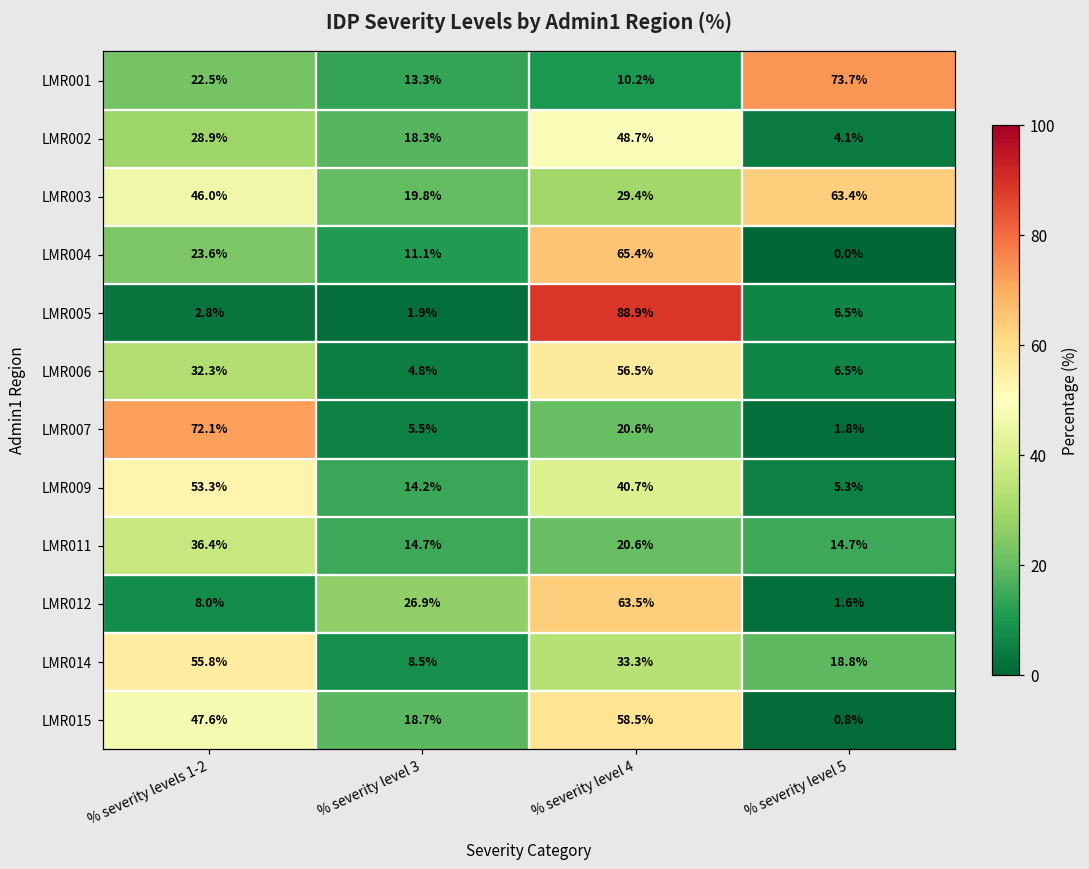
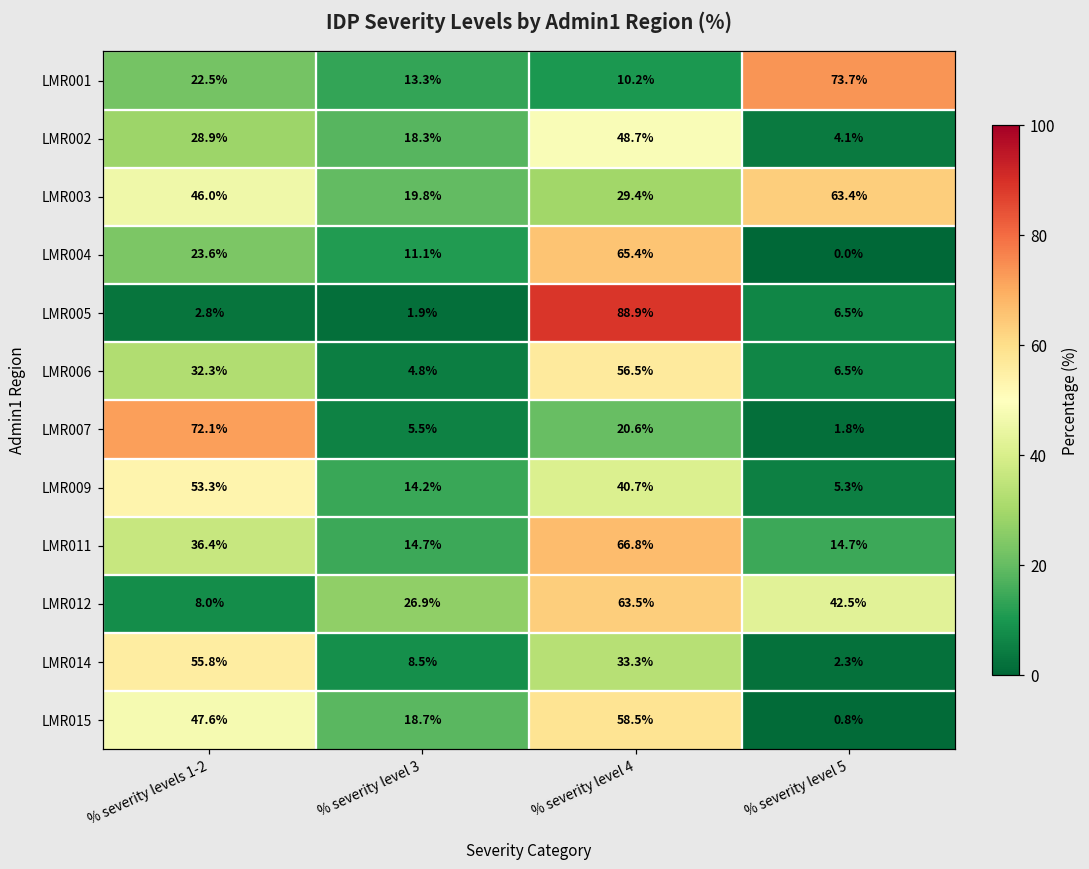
LMR011, % severity level 4: 20.6% -> 66.8%
LMR012, % severity level 5: 1.6% -> 42.5%
LMR014, % severity level 5: 18.8% -> 2.3%
